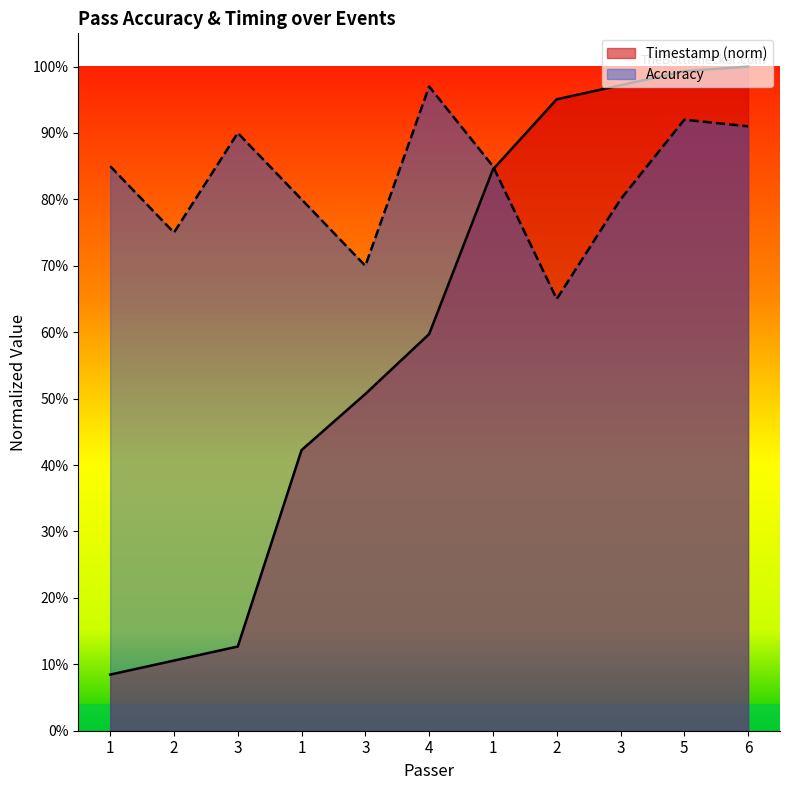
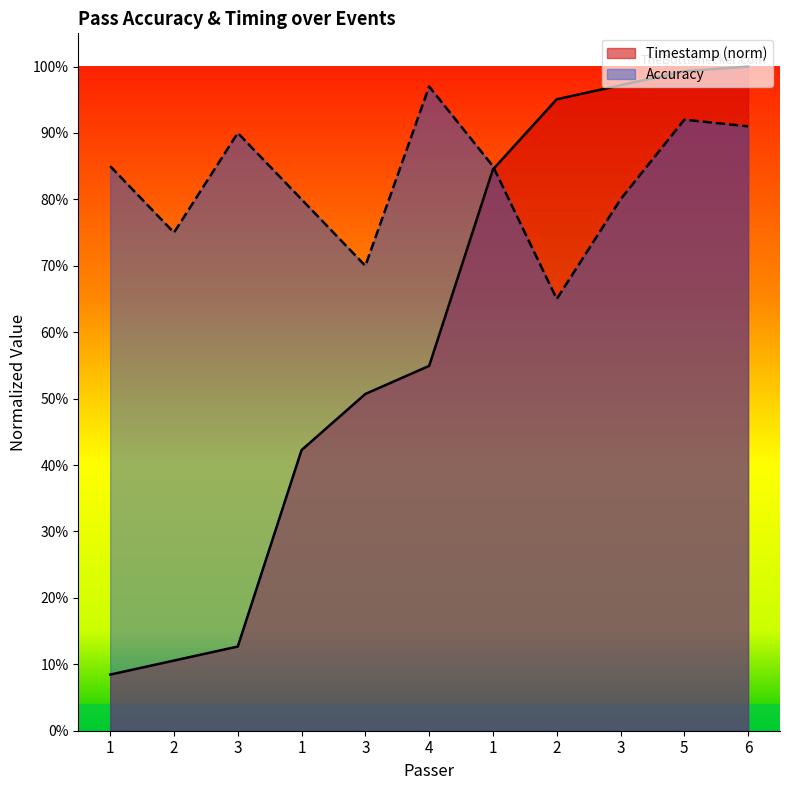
Timestamp (norm), 4: 60% -> 55%
